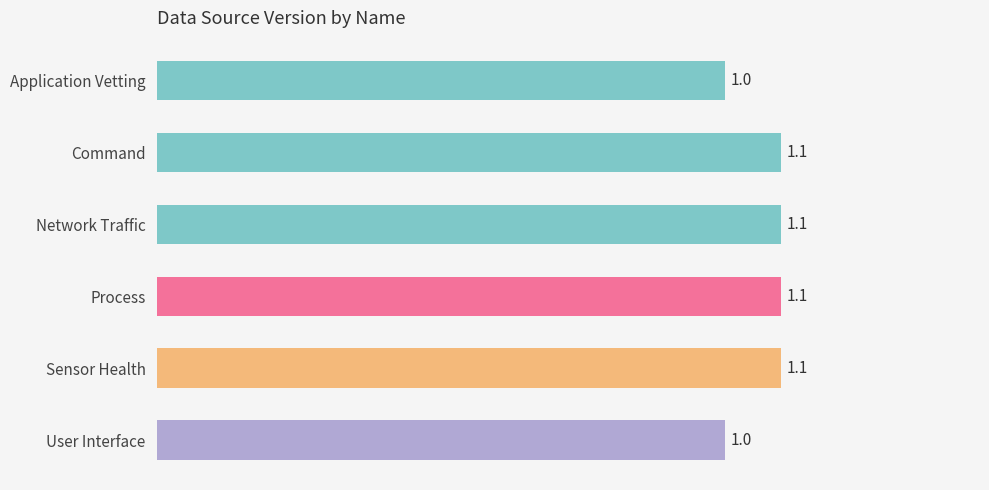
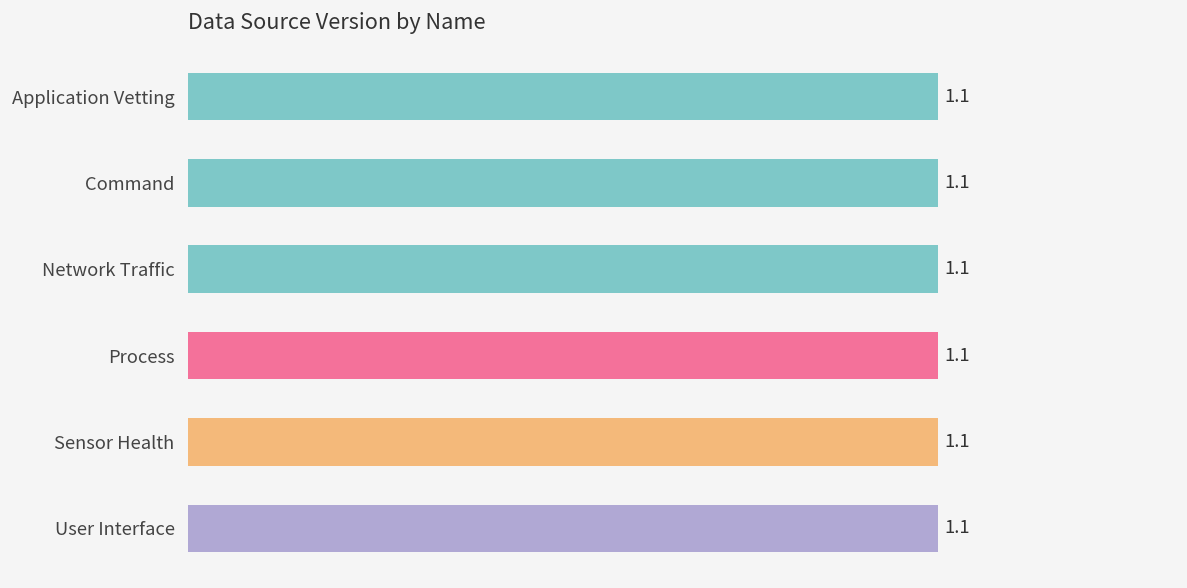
Application Vetting: 1.0 -> 1.1
User Interface: 1.0 -> 1.1
